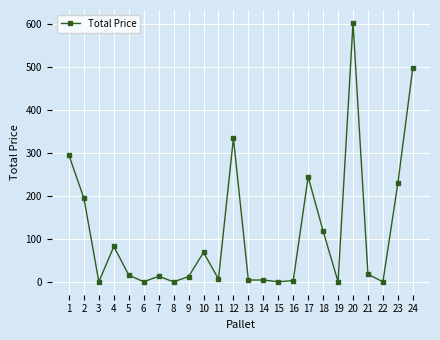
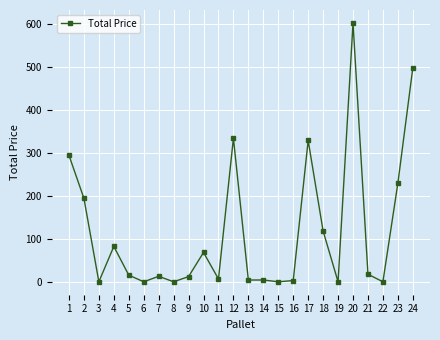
17: 240 -> 330
